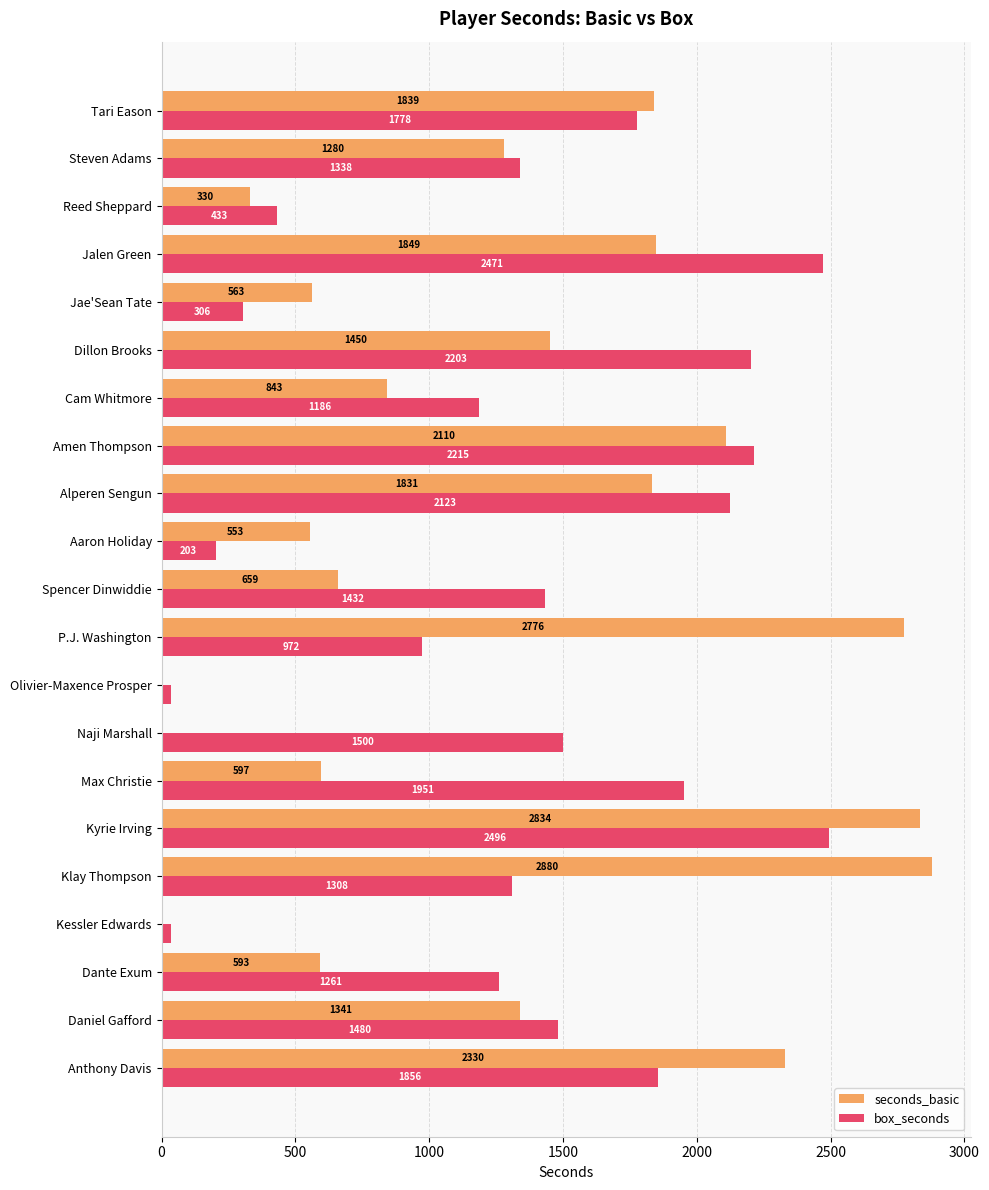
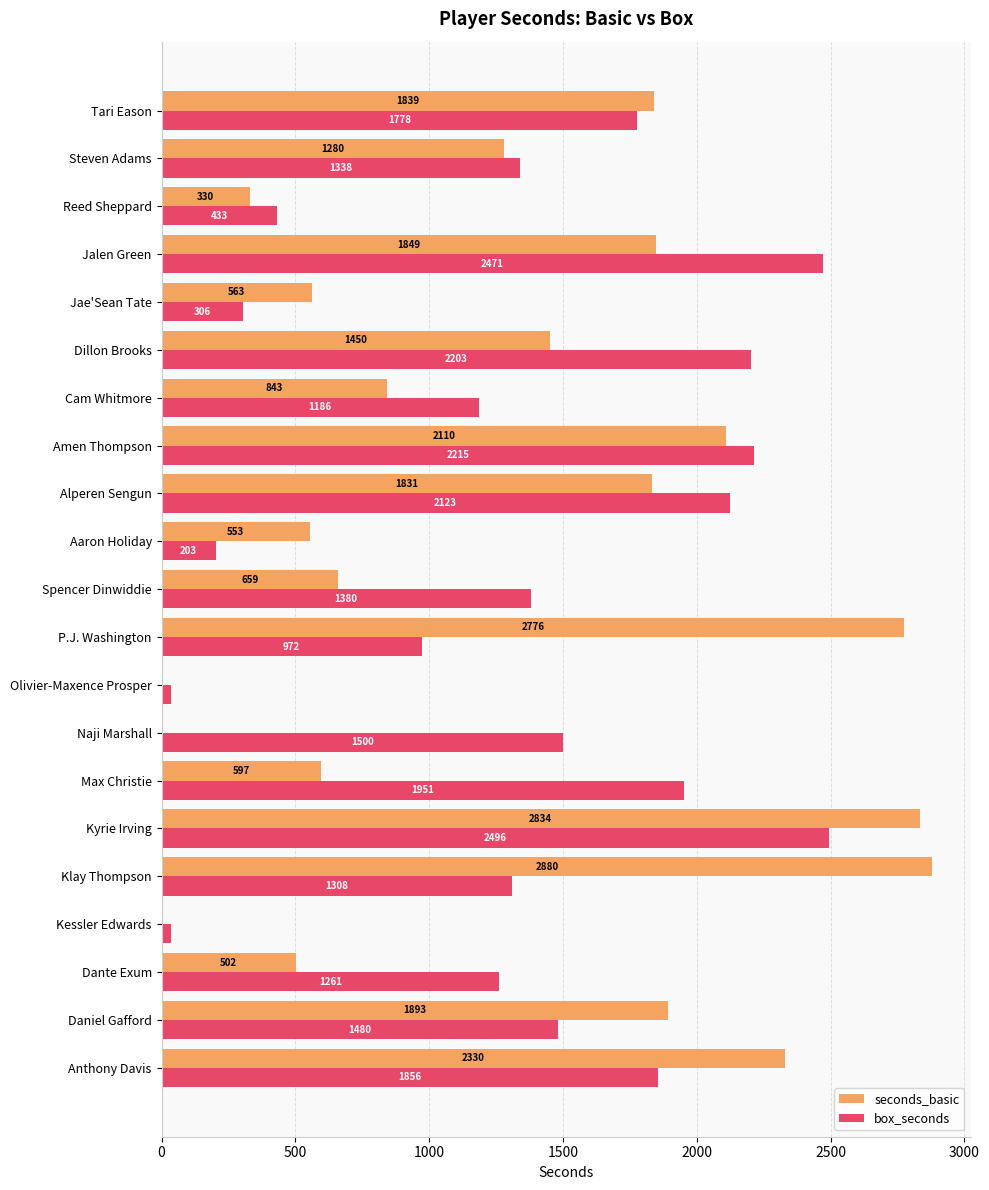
box_seconds, Spencer Dinwiddie: 1432 -> 1380
seconds_basic, Dante Exum: 593 -> 502
seconds_basic, Daniel Gafford: 1341 -> 1893
